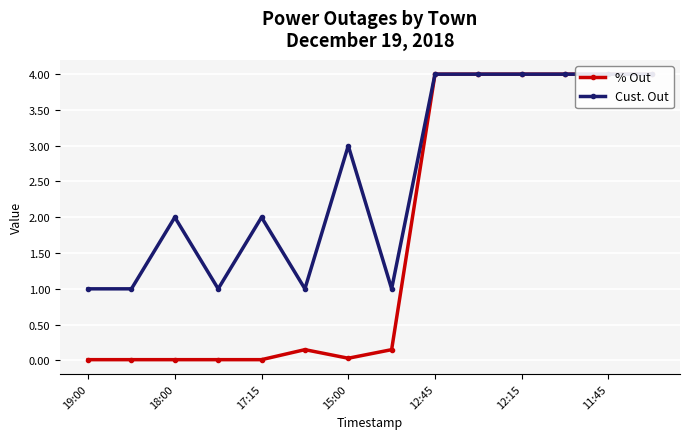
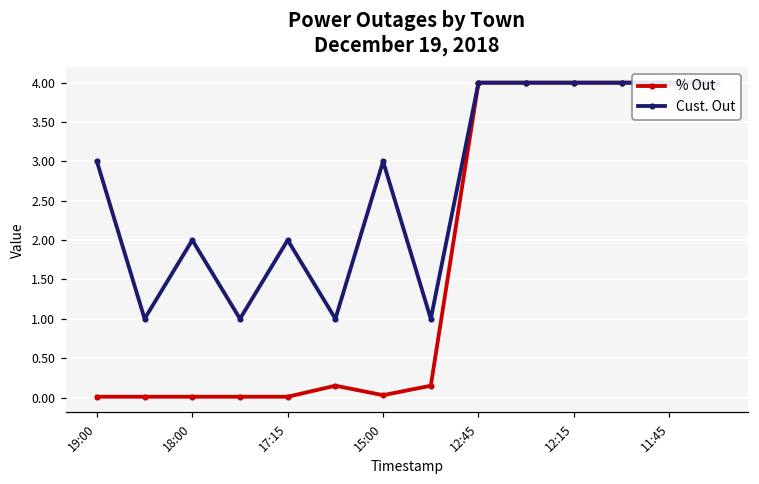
Cust. Out, 19:00: 1 -> 3
